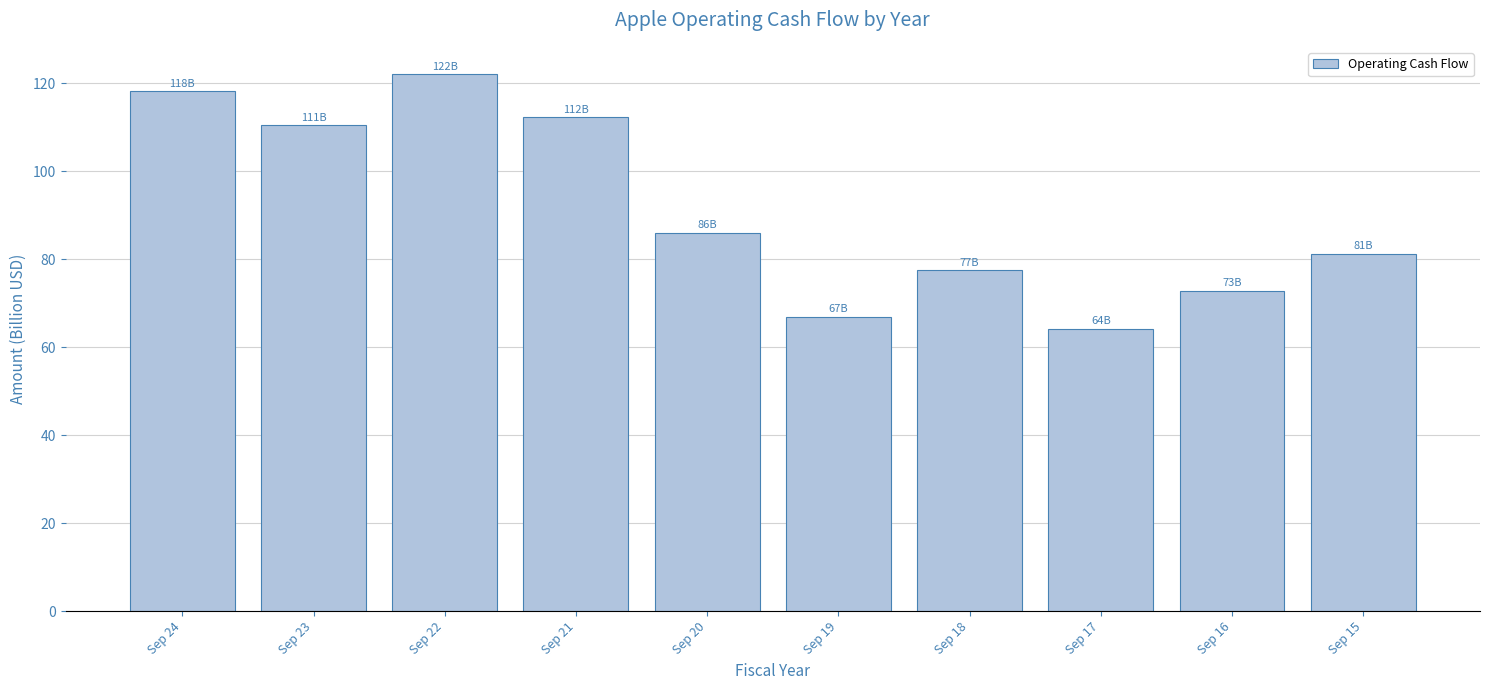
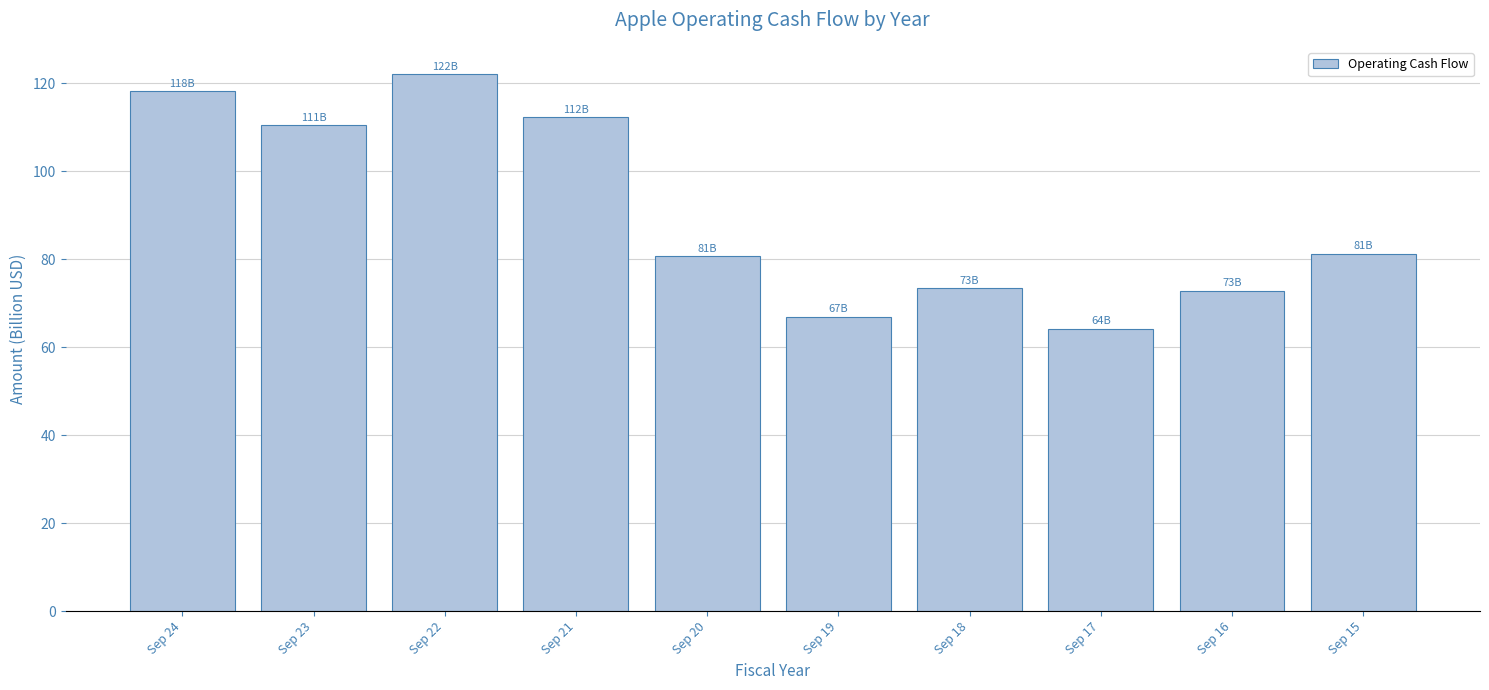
Sep 20: 86B -> 81B
Sep 18: 77B -> 73B
